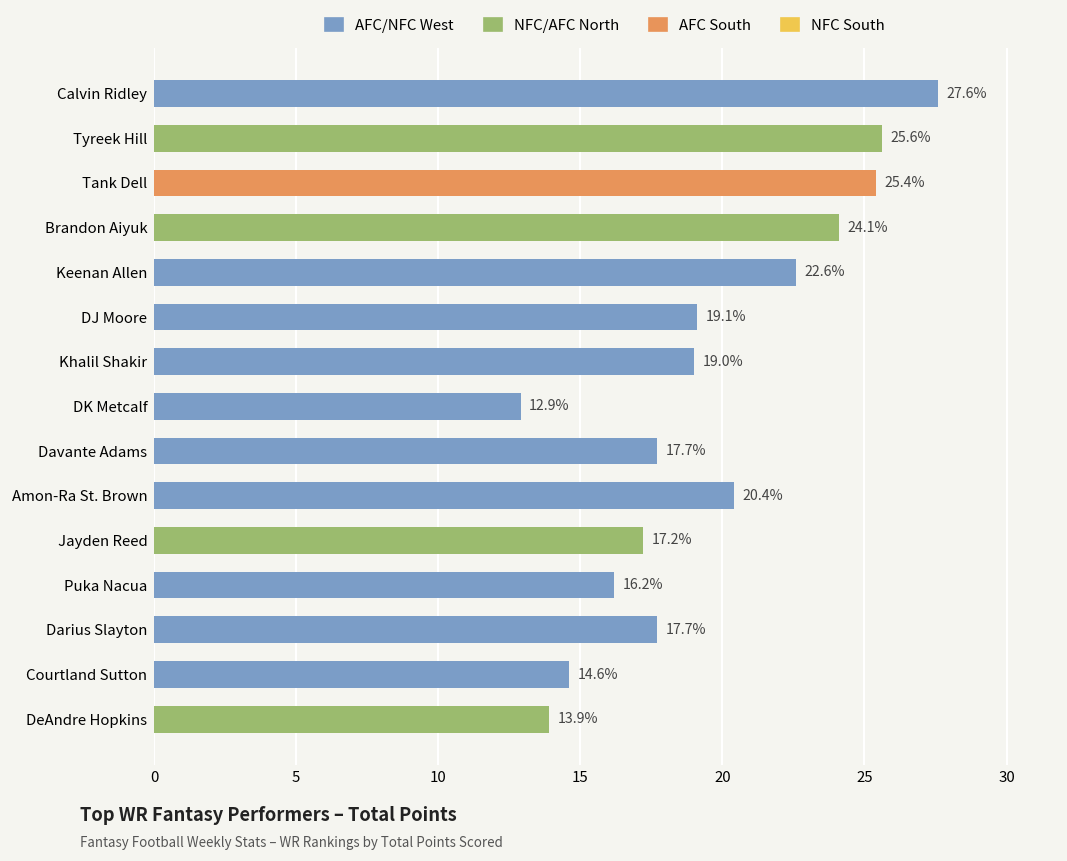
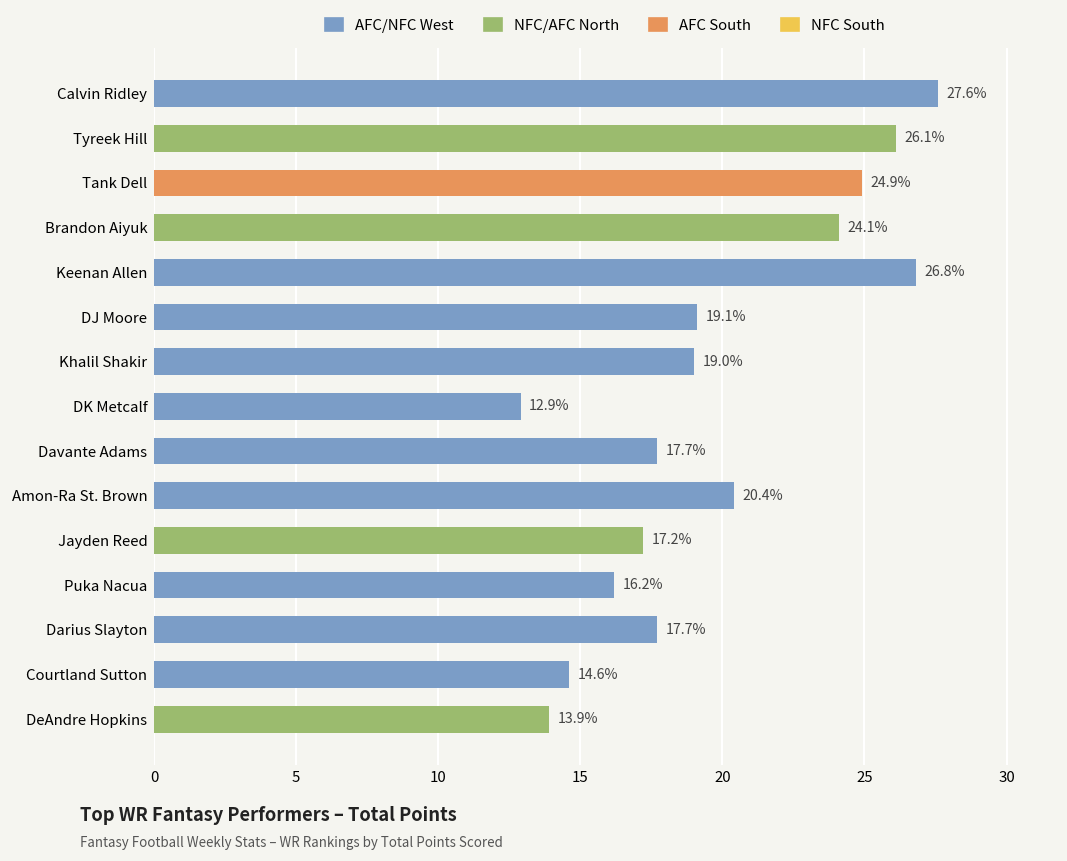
Tyreek Hill: 25.6% -> 26.1%
Tank Dell: 25.4% -> 24.9%
Keenan Allen: 22.6% -> 26.8%
